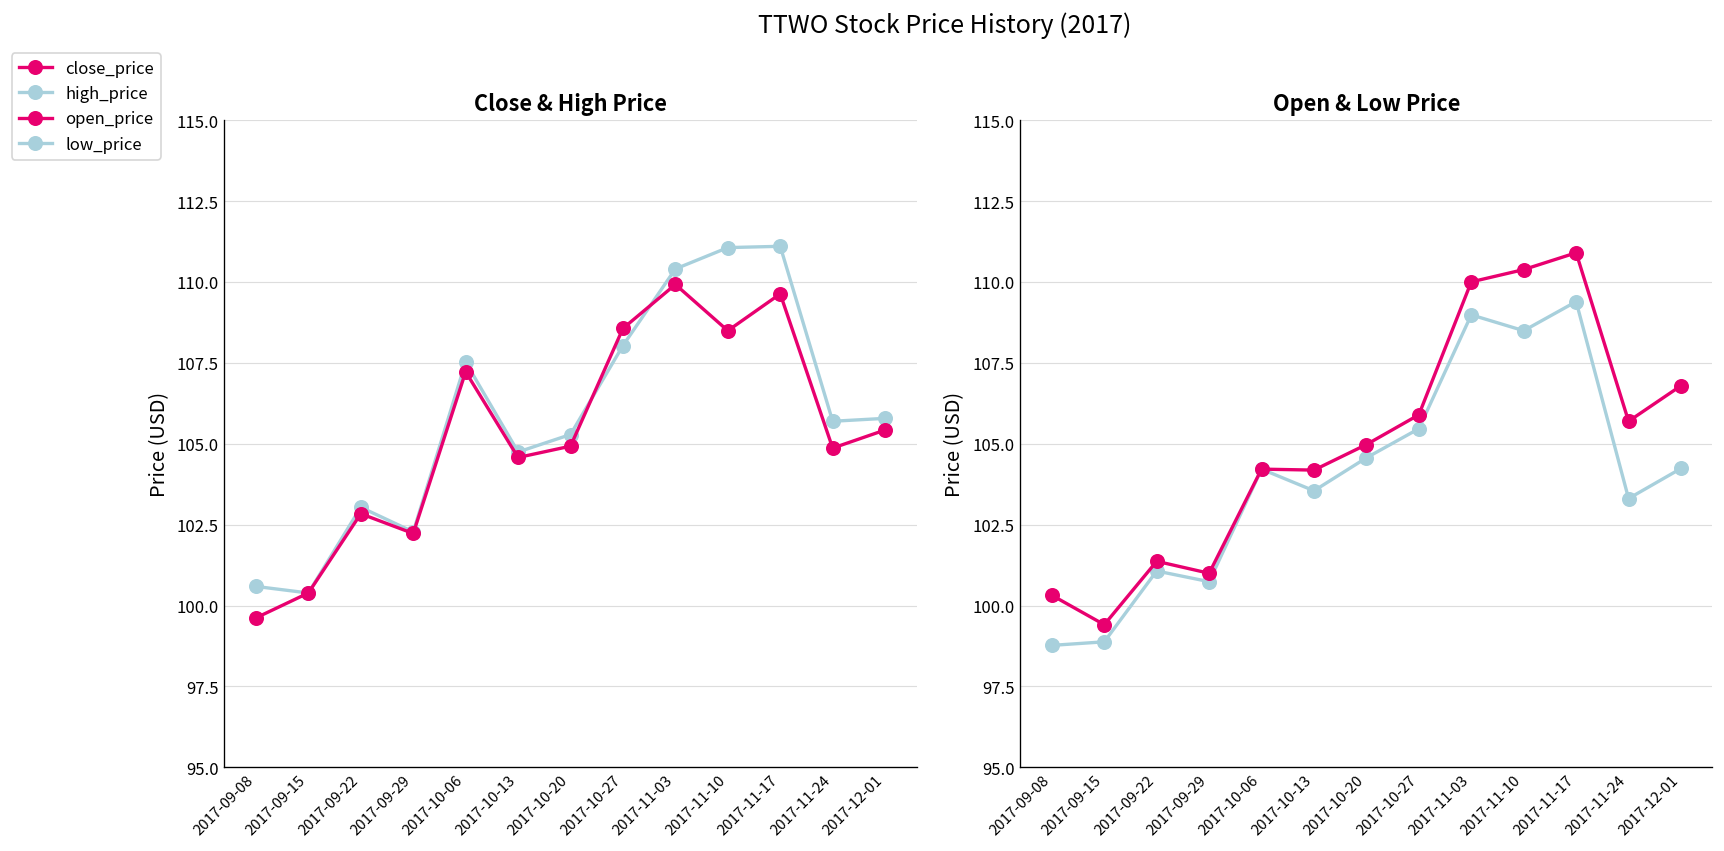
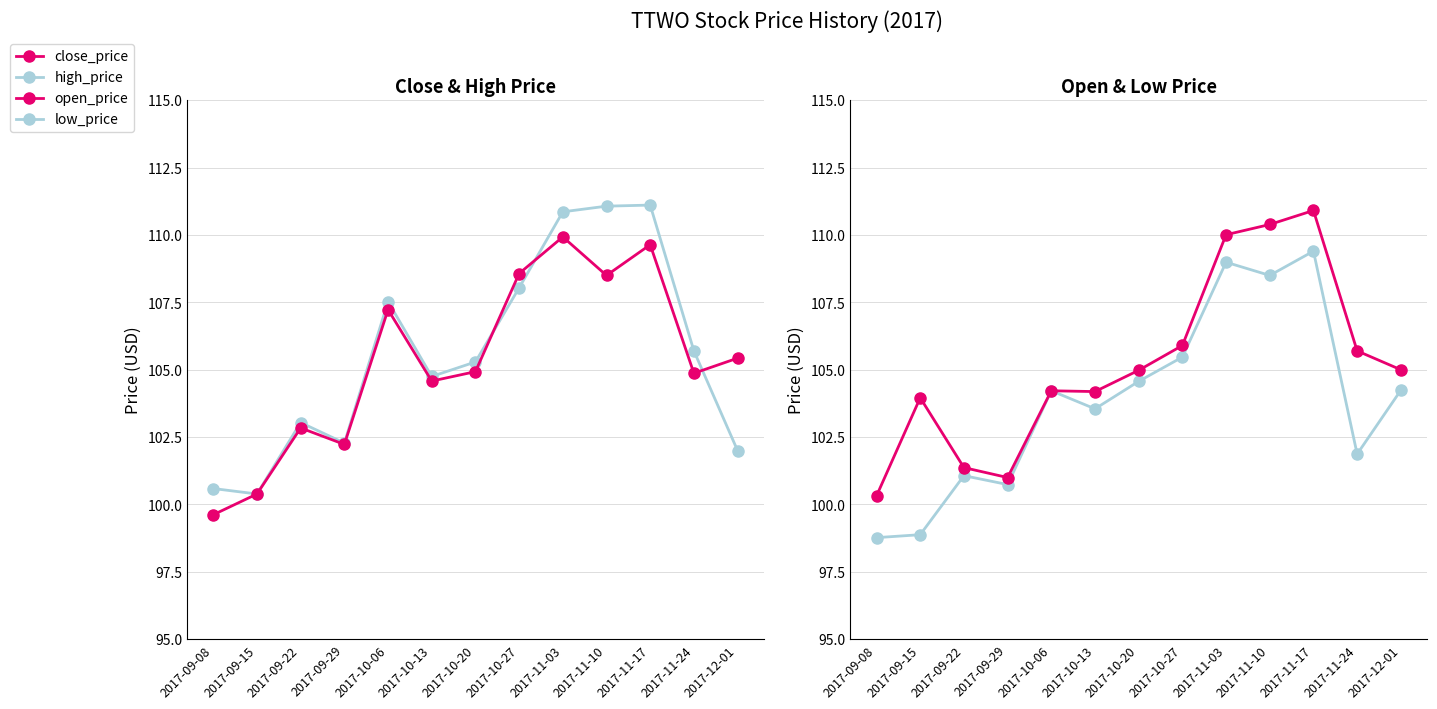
Close & High Price, high_price, 2017-11-03: 110.4 -> 110.9
Close & High Price, high_price, 2017-12-01: 105.8 -> 102.0
Open & Low Price, open_price, 2017-09-15: 99.4 -> 104.0
Open & Low Price, low_price, 2017-11-24: 103.3 -> 101.9
Open & Low Price, open_price, 2017-12-01: 106.8 -> 105.0
